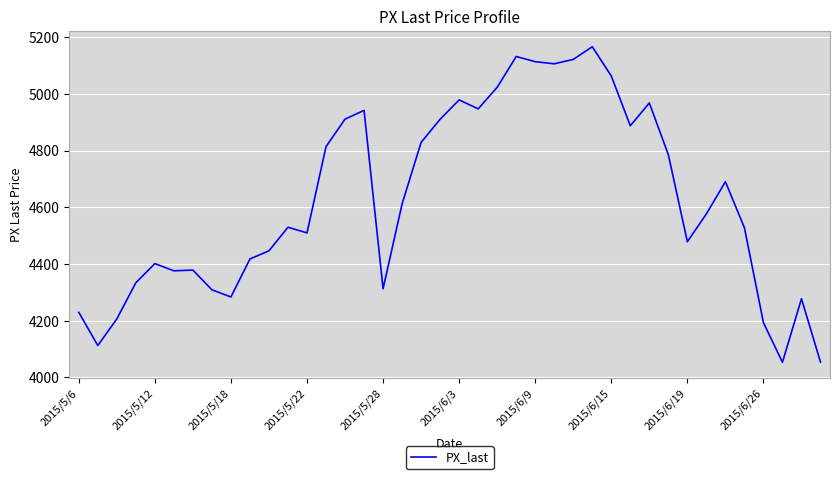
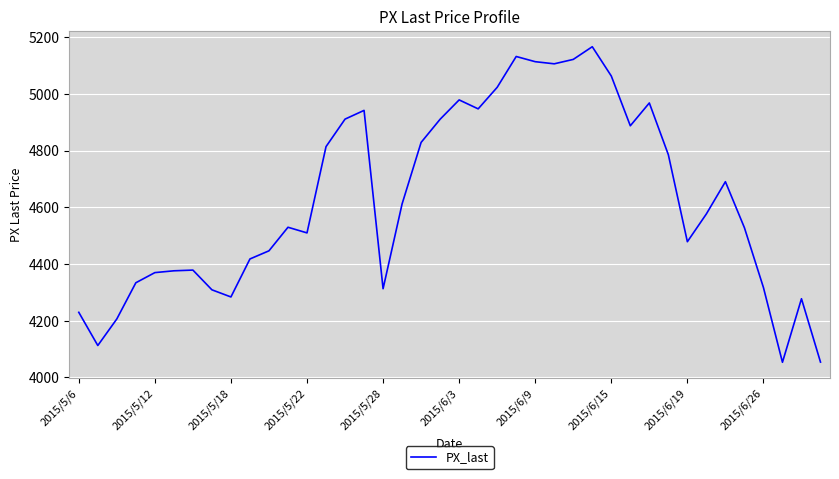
2015/5/12: 4400 -> 4370
2015/6/26: 4190 -> 4320
